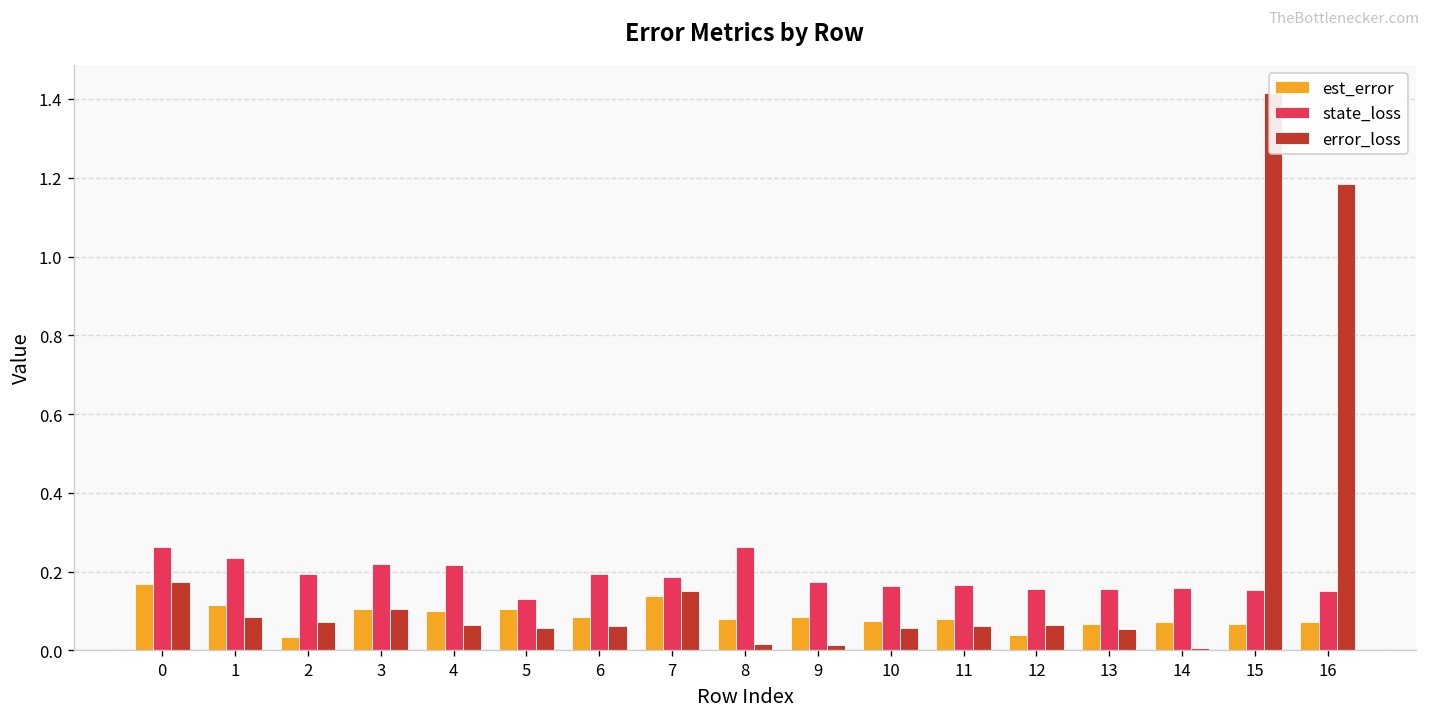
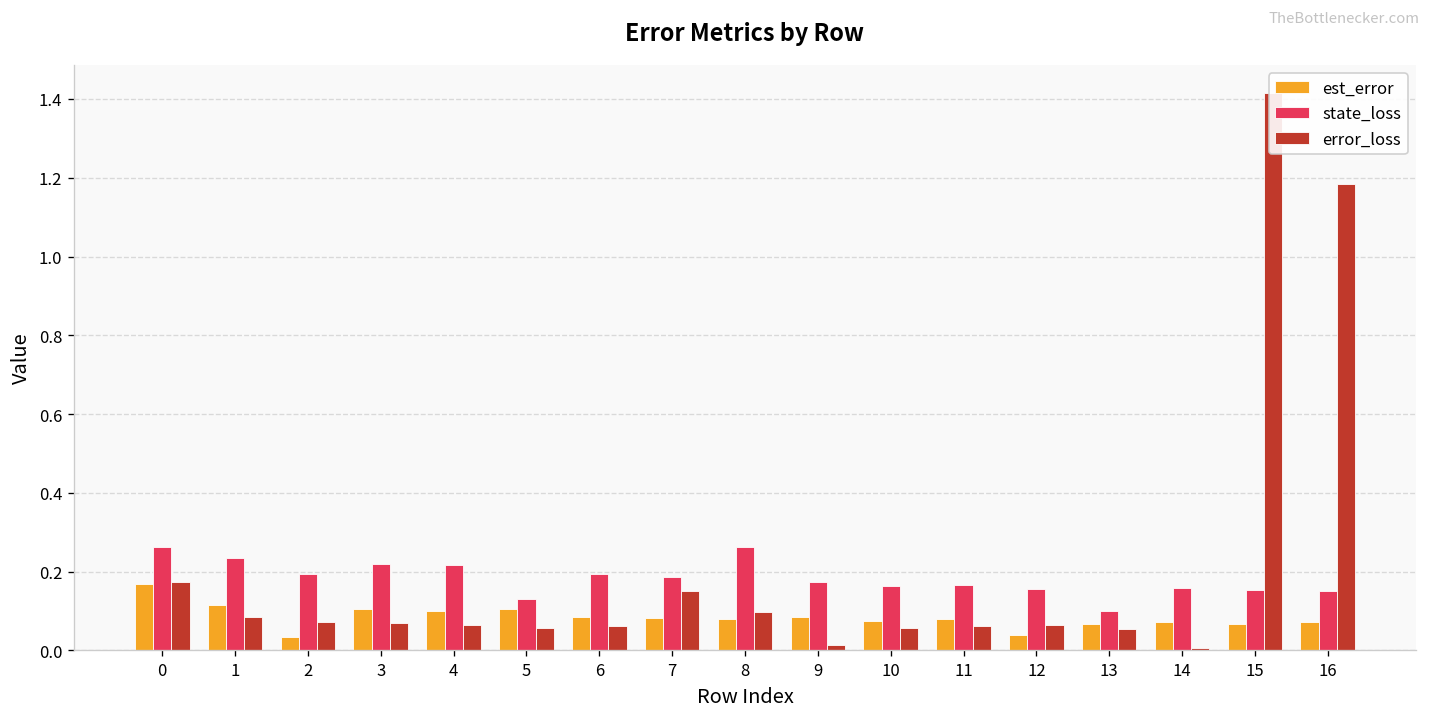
error_loss, 3: 0.10 -> 0.07
est_error, 7: 0.14 -> 0.08
error_loss, 8: 0.02 -> 0.10
state_loss, 13: 0.16 -> 0.10
